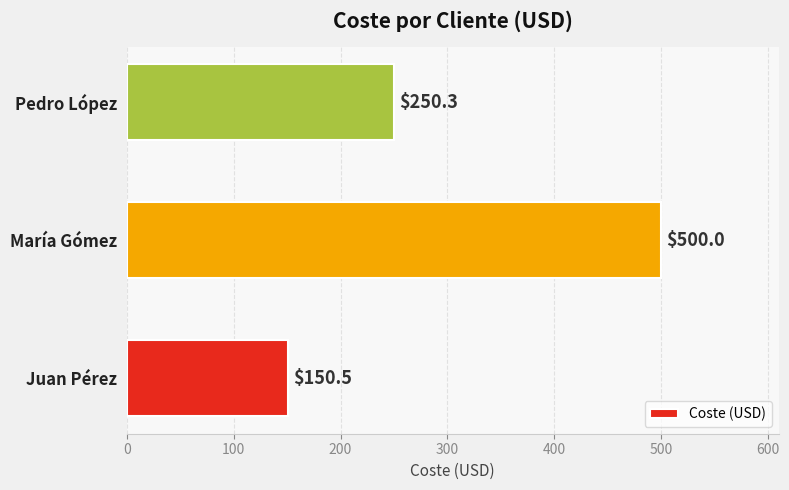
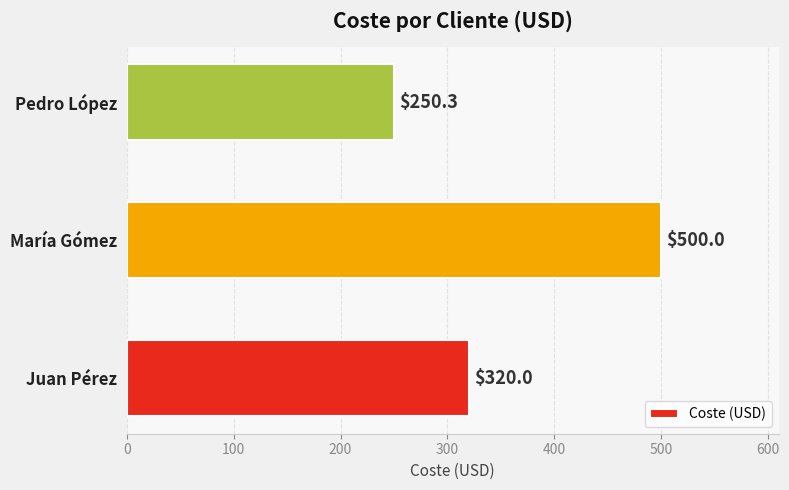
Juan Pérez: $150.5 -> $320.0
